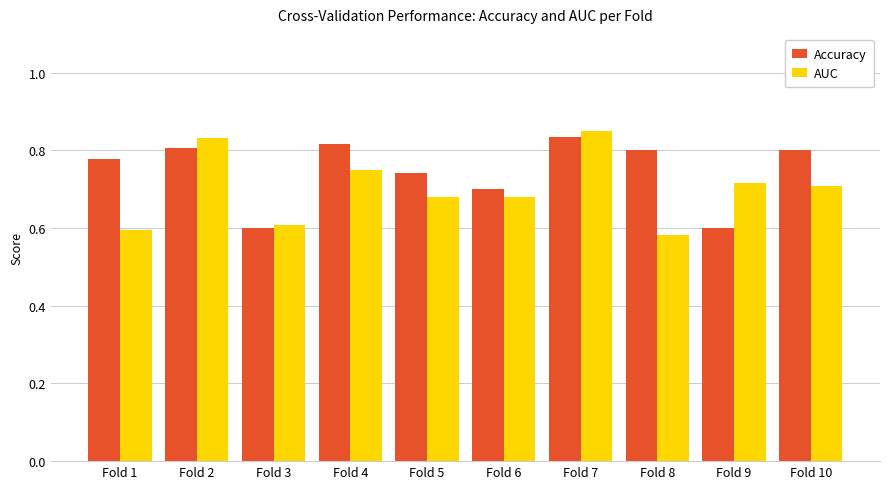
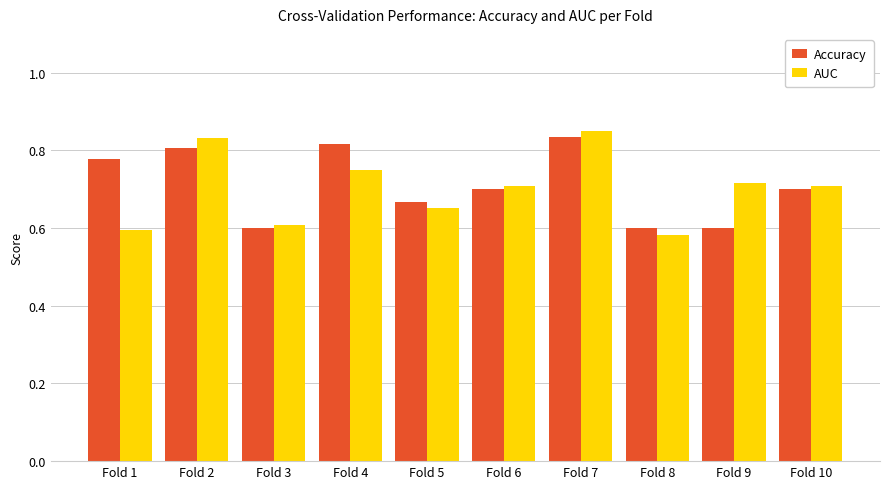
Accuracy, Fold 5: 0.74 -> 0.67
AUC, Fold 5: 0.68 -> 0.65
AUC, Fold 6: 0.68 -> 0.71
Accuracy, Fold 8: 0.8 -> 0.6
Accuracy, Fold 10: 0.8 -> 0.7
